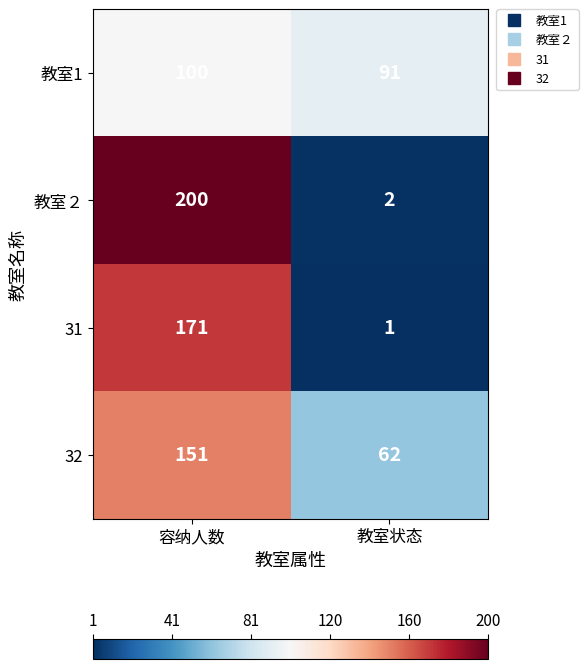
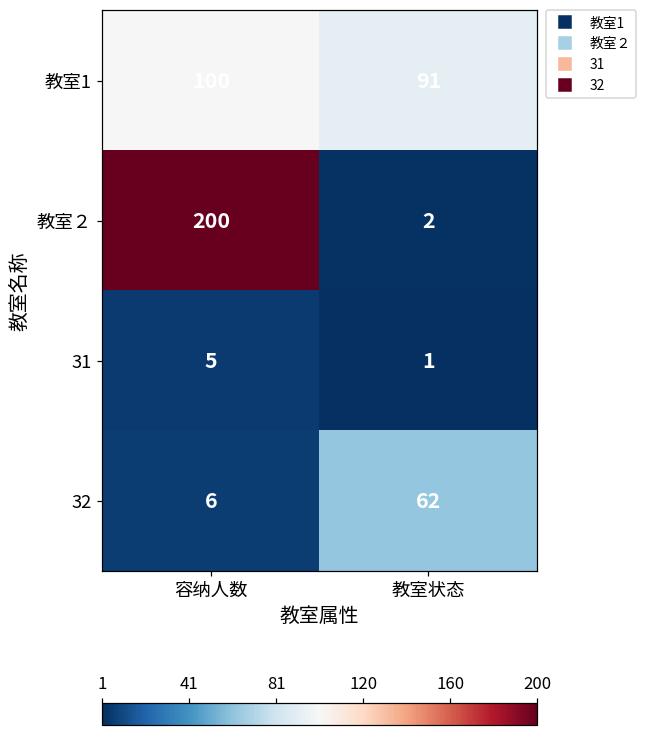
31, 容纳人数: 171 -> 5
32, 容纳人数: 151 -> 6
